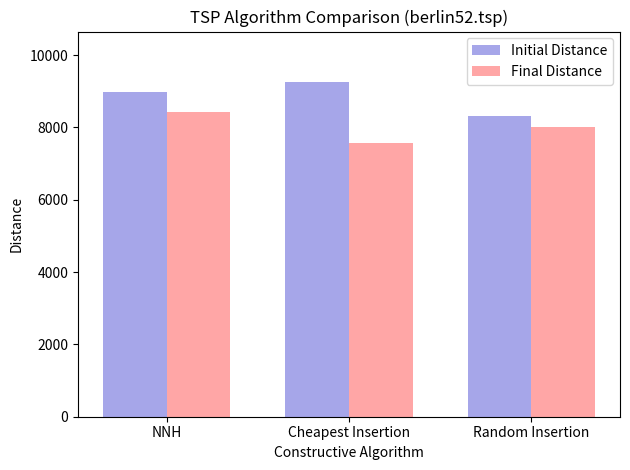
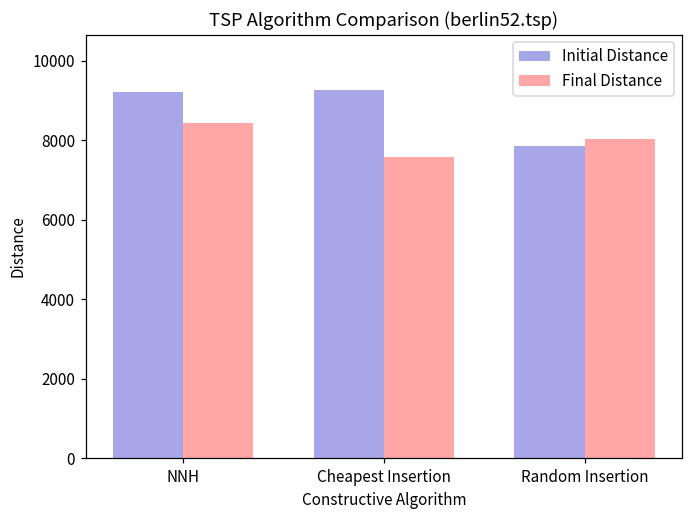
Initial Distance, NNH: 9000 -> 9200
Initial Distance, Random Insertion: 8300 -> 7900
